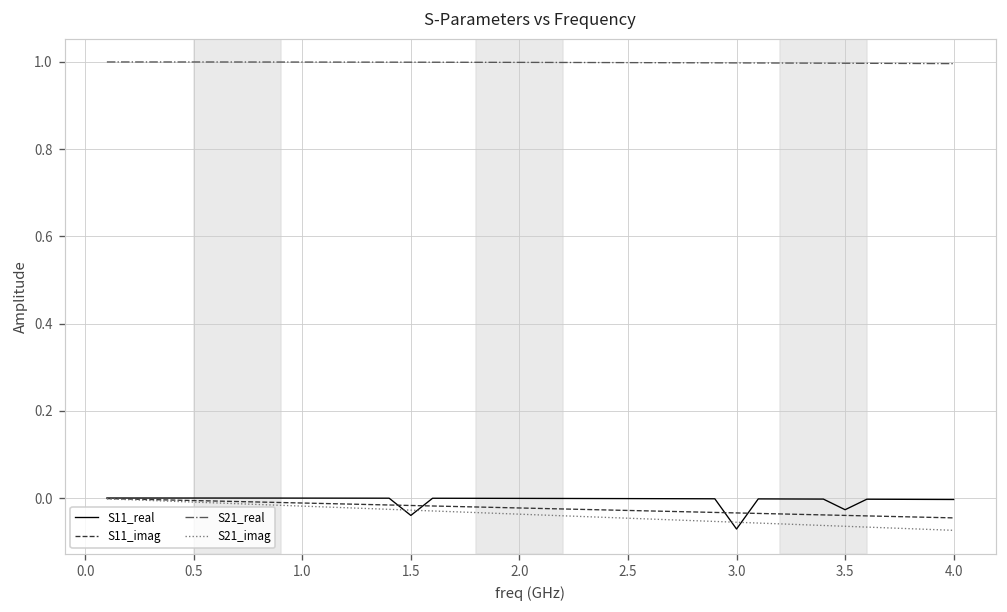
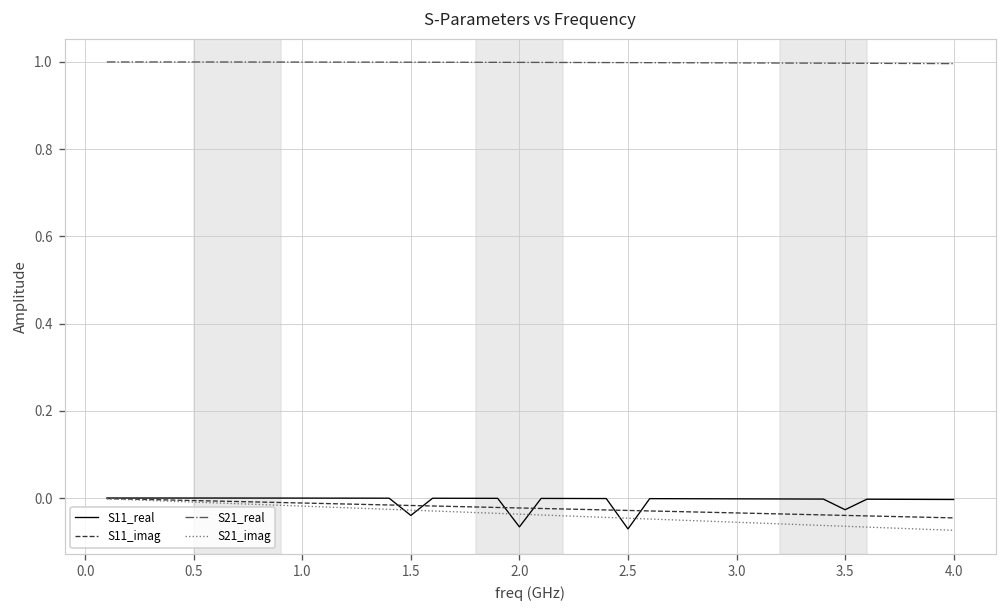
S11_real, 2.0: 0.00 -> -0.07
S11_real, 2.5: 0.00 -> -0.07
S11_real, 3.0: -0.07 -> 0.00
